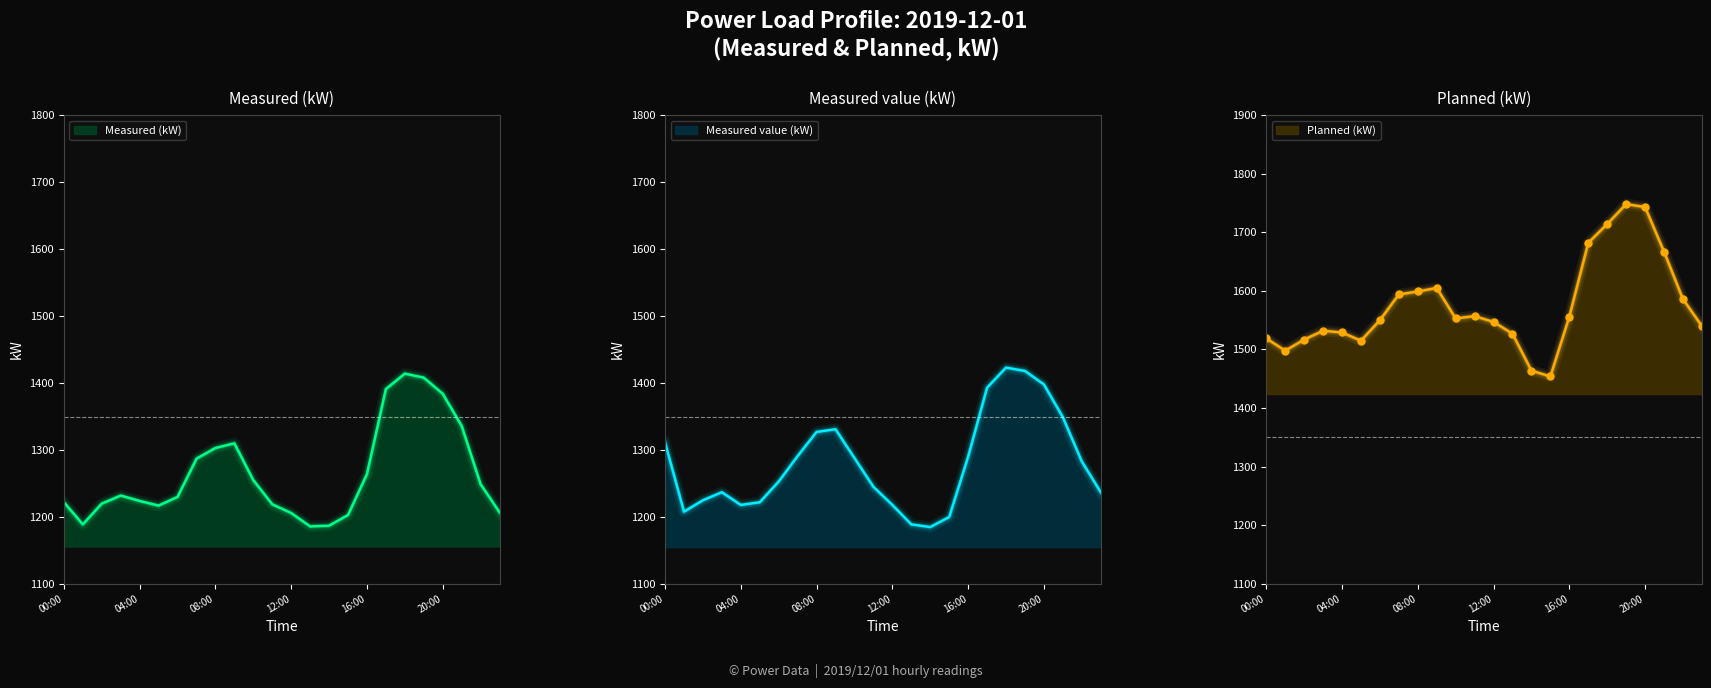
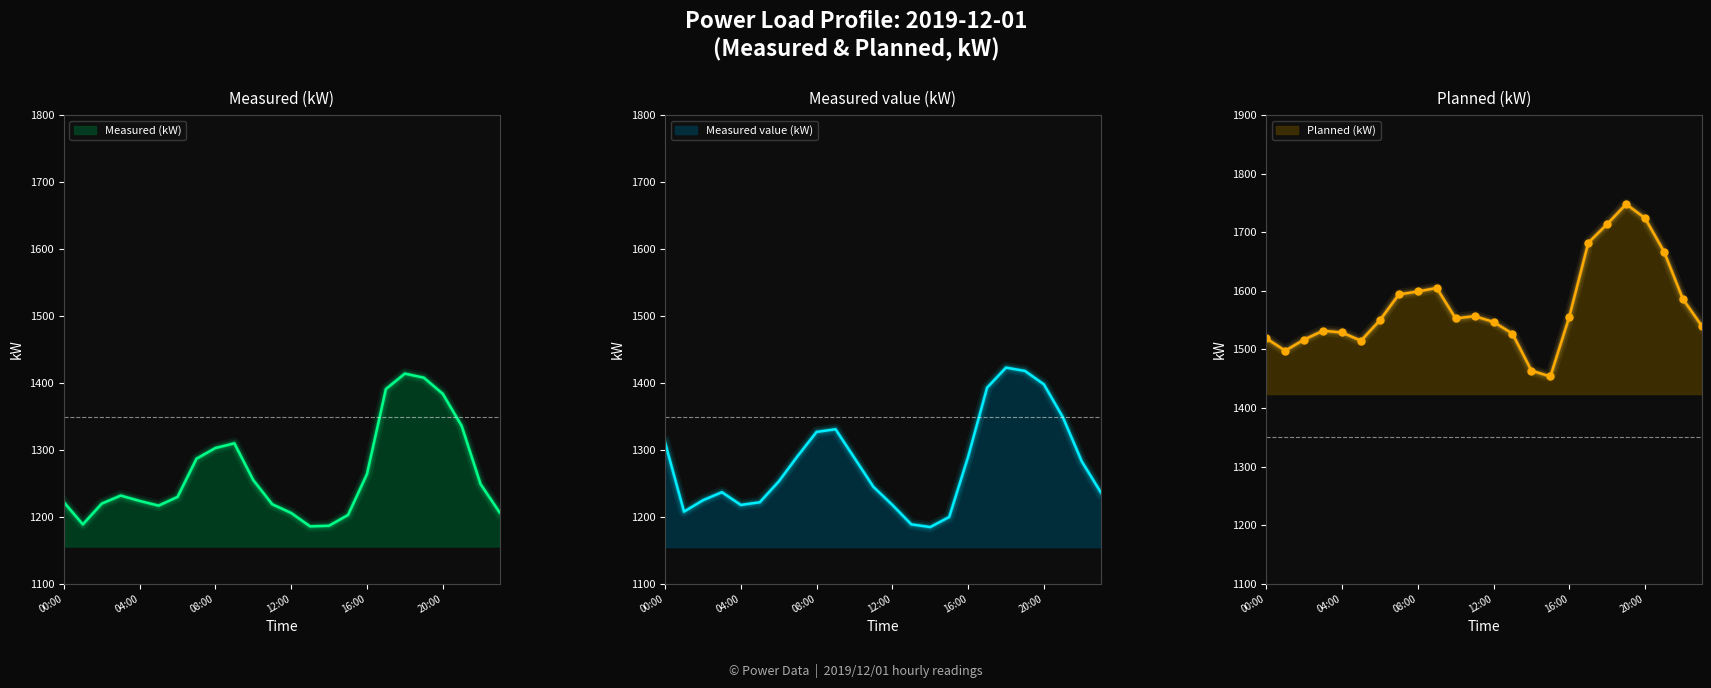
Planned (kW), 20:00: 1740 -> 1720
